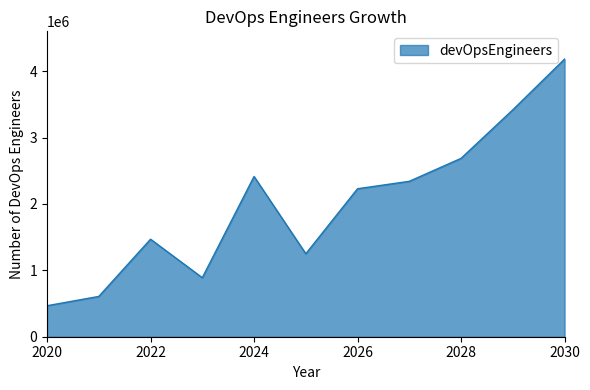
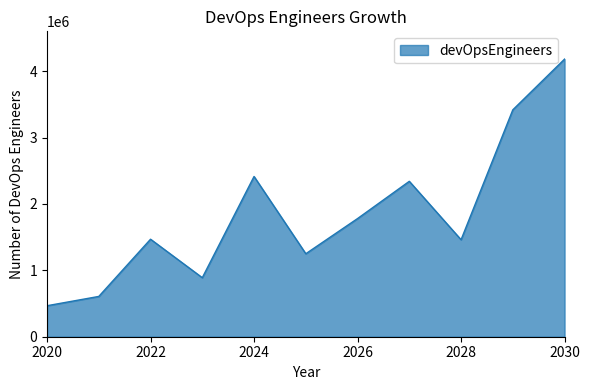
2026: 2200000 -> 1800000
2028: 2700000 -> 1500000
